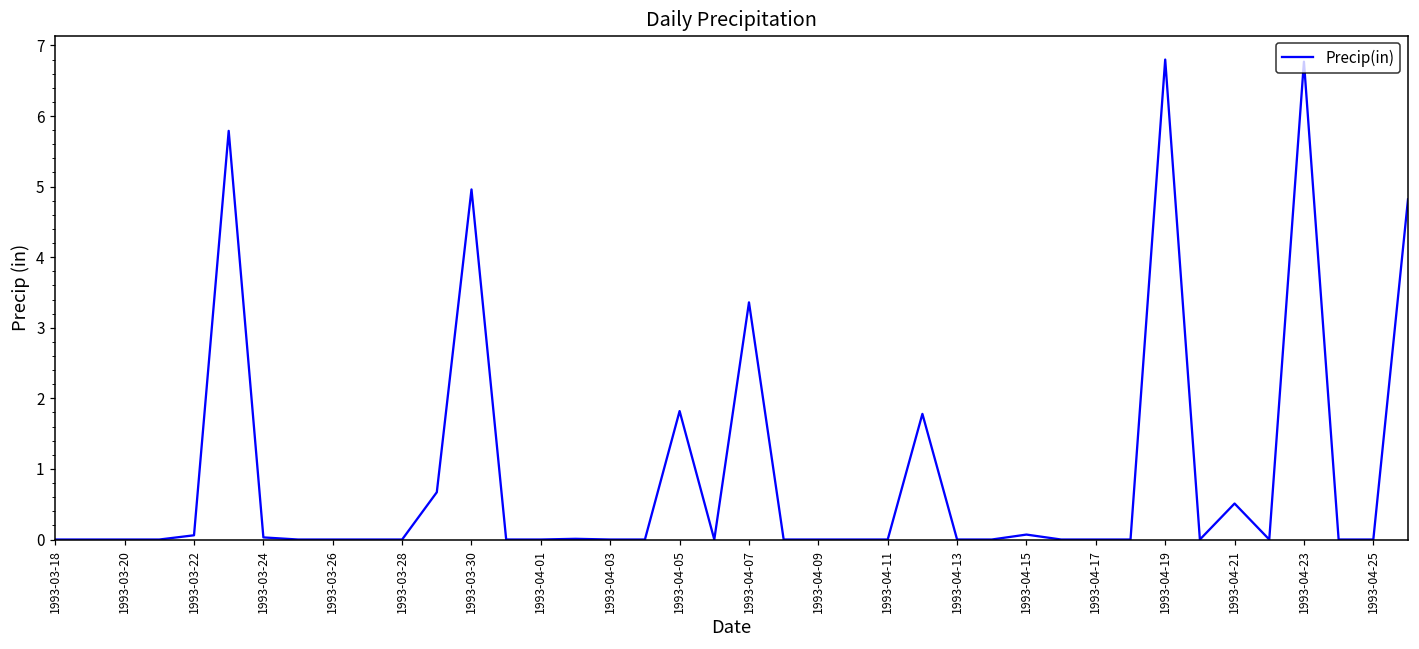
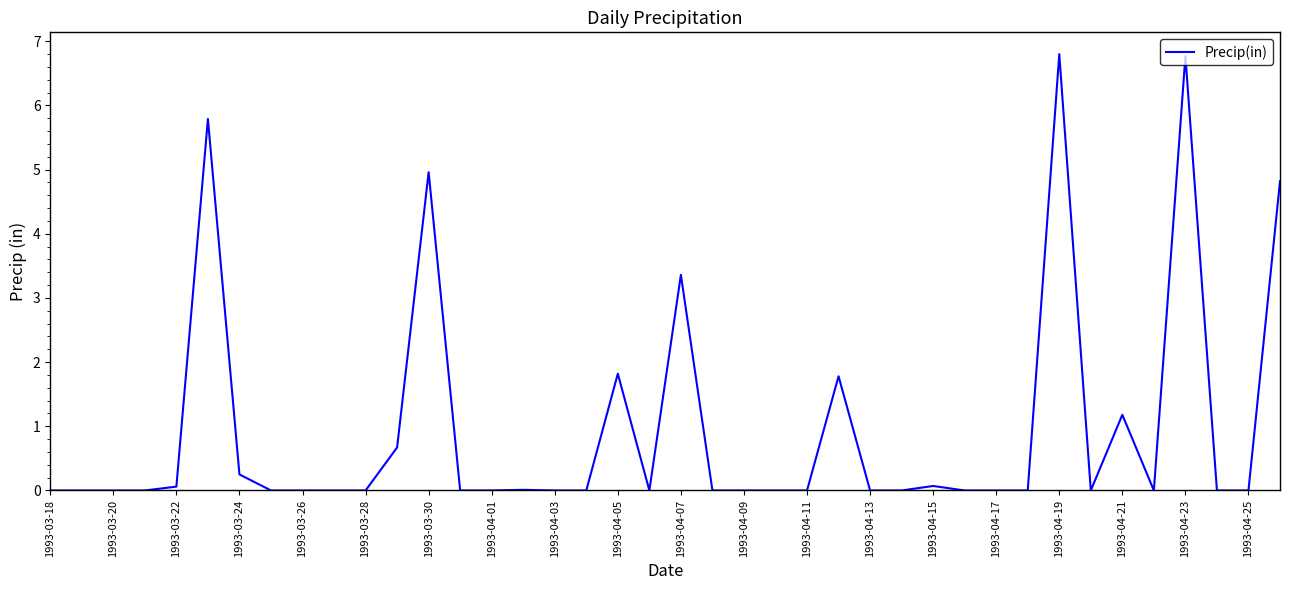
1993-03-24: 0.0 -> 0.3
1993-04-21: 0.5 -> 1.2
